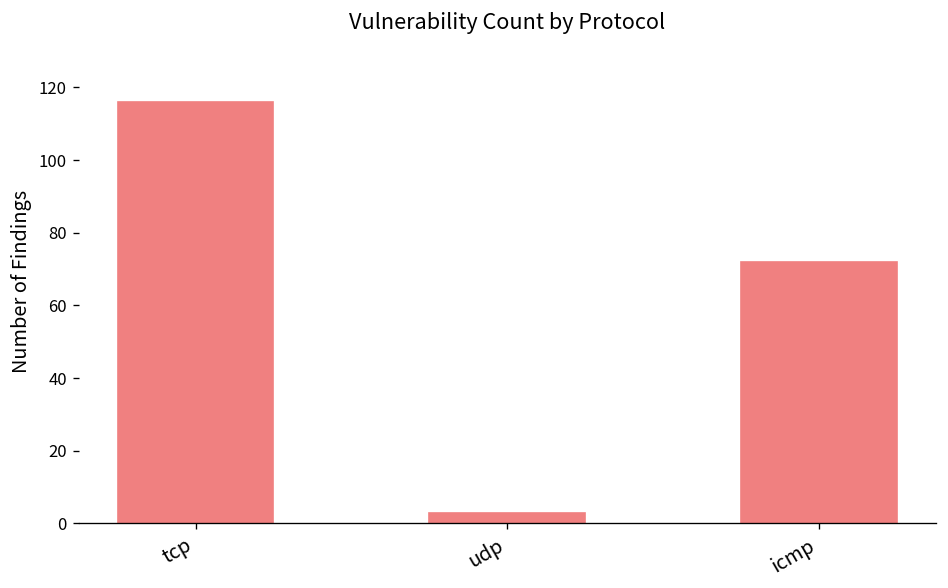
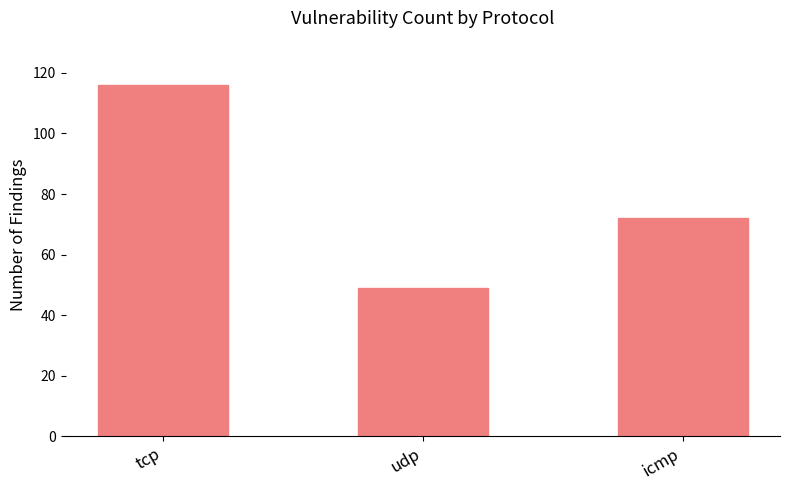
udp: 3 -> 49
